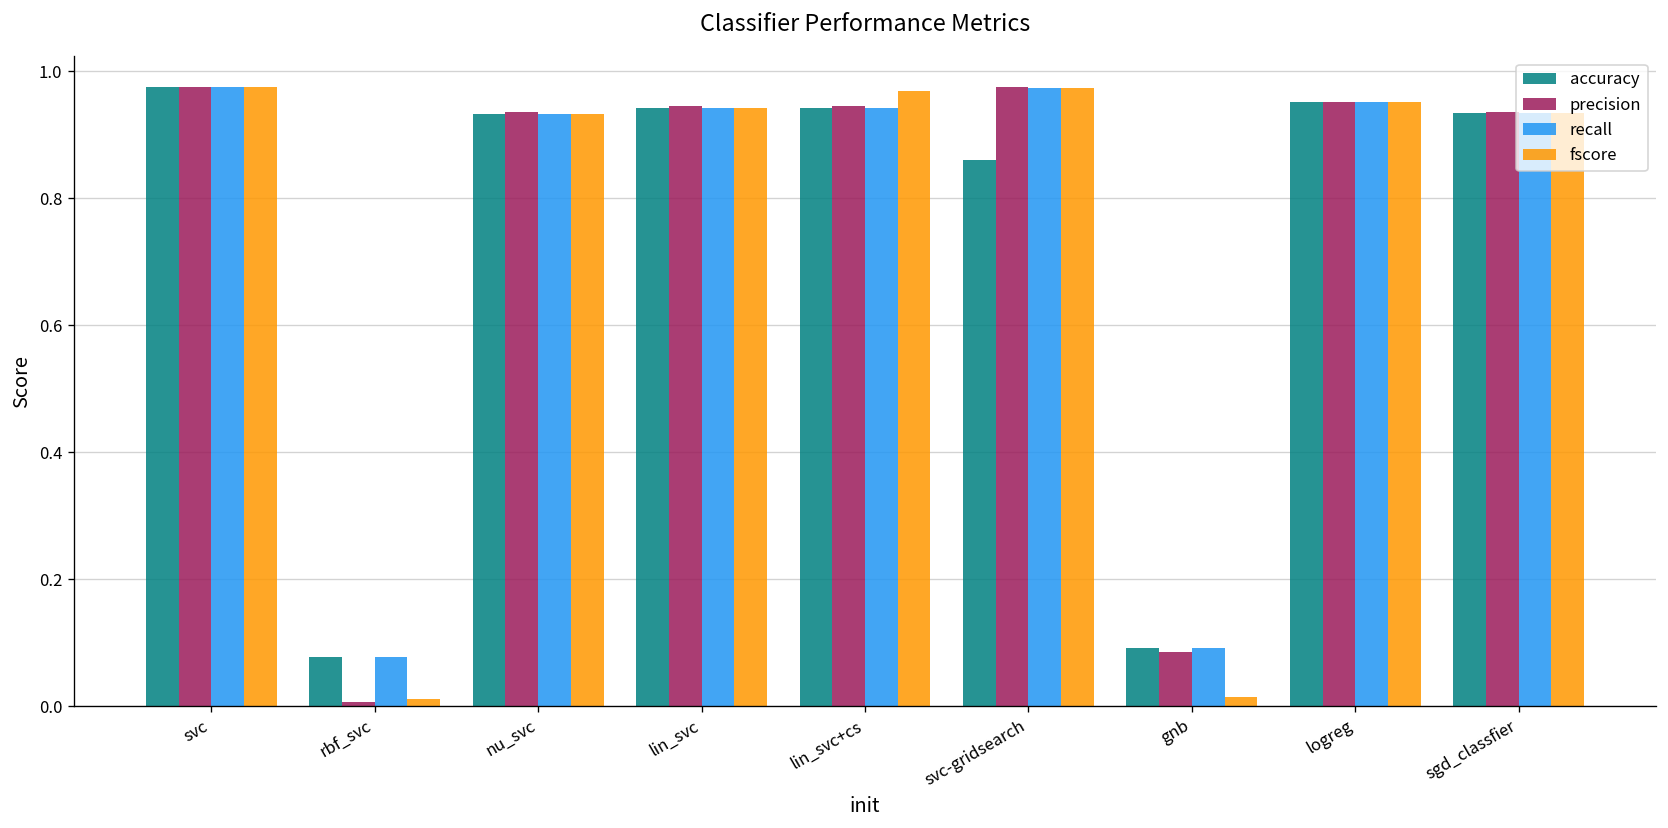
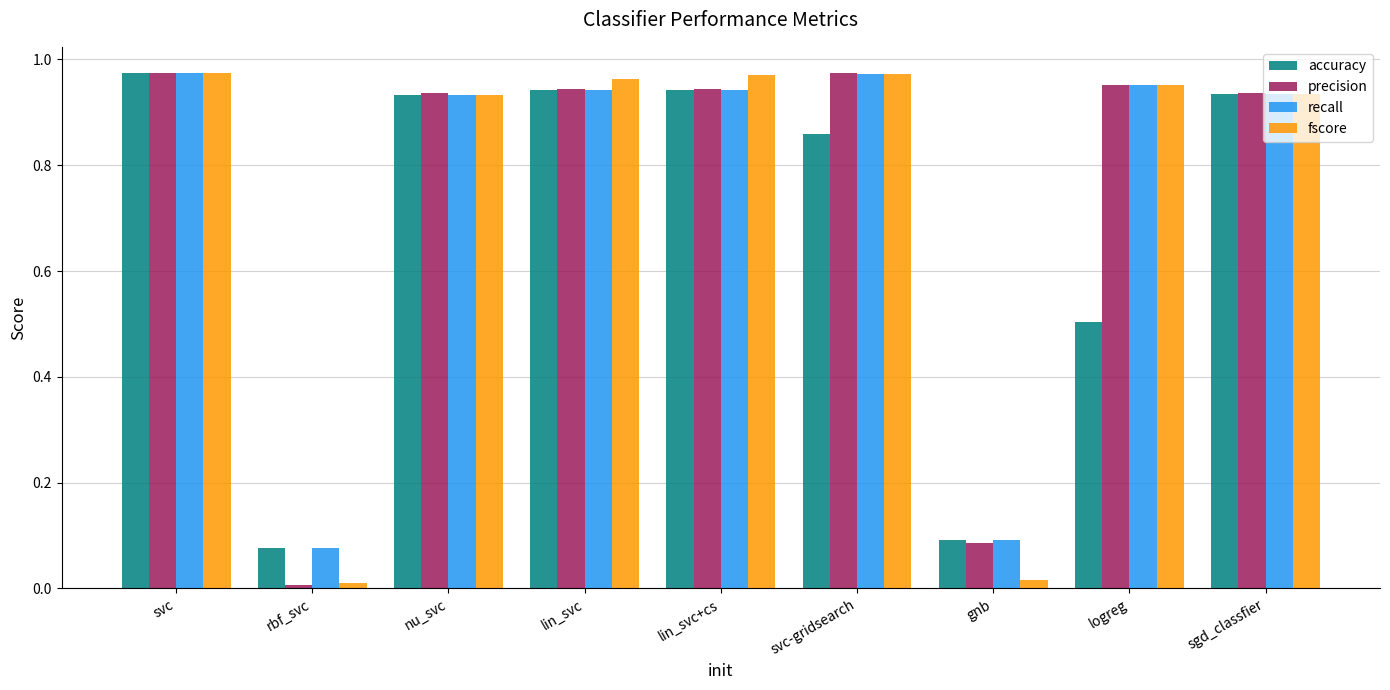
fscore, lin_svc: 0.94 -> 0.96
accuracy, logreg: 0.95 -> 0.50
